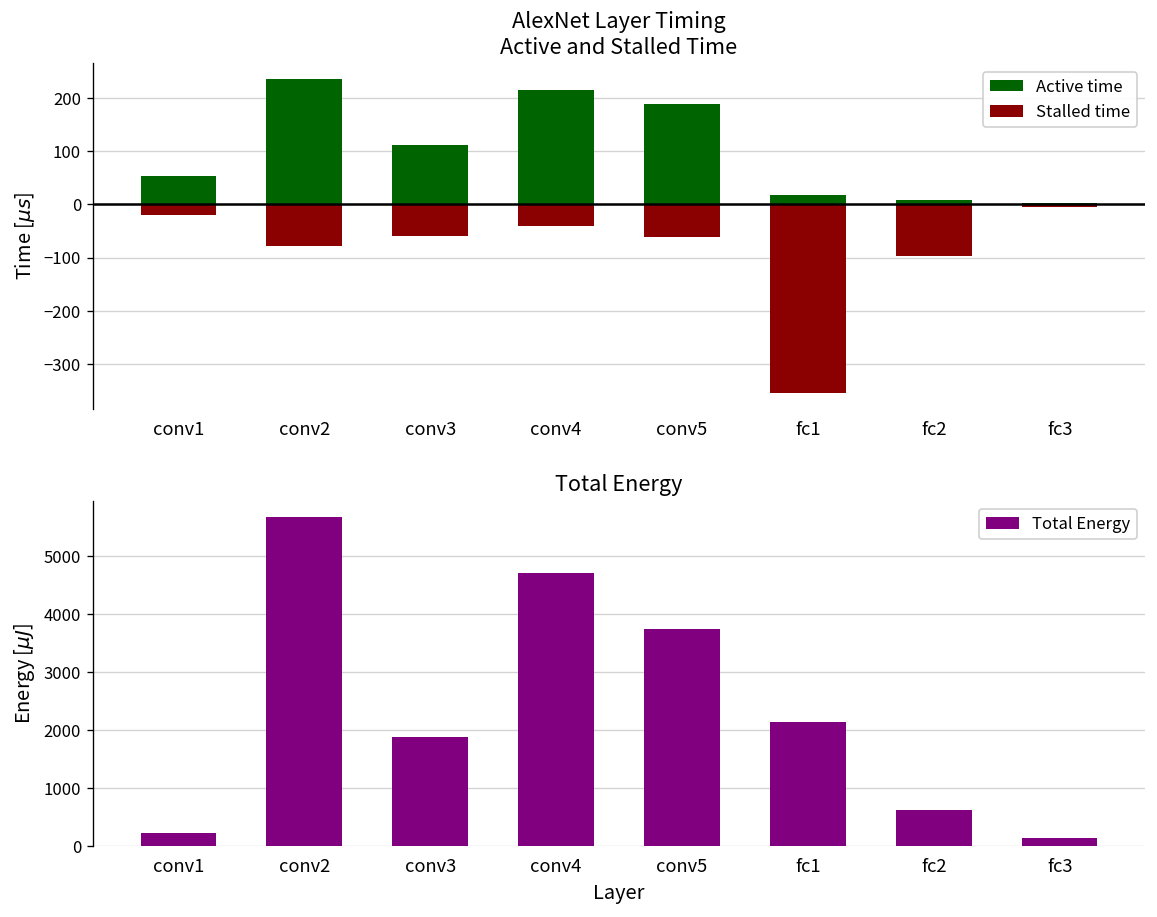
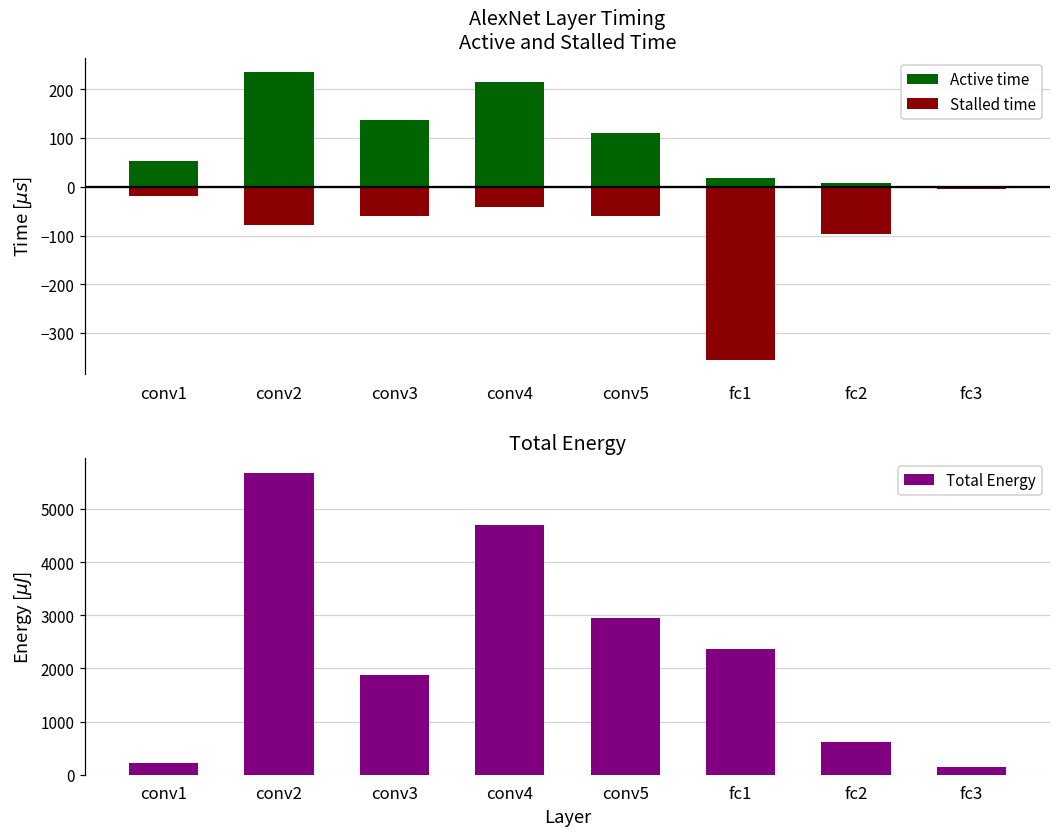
AlexNet Layer Timing Active and Stalled Time, Active time, conv3: 110 -> 140
AlexNet Layer Timing Active and Stalled Time, Active time, conv5: 190 -> 110
Total Energy, conv5: 3700 -> 2900
Total Energy, fc1: 2100 -> 2400
